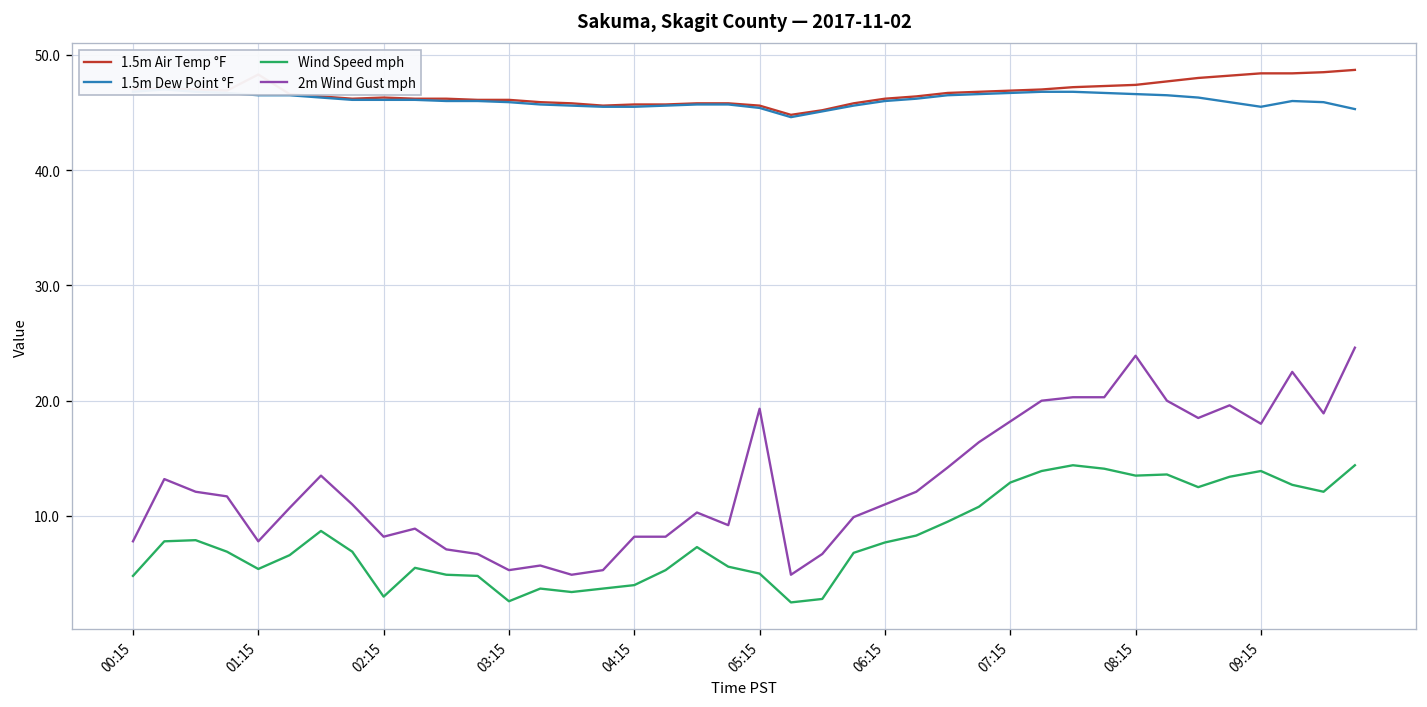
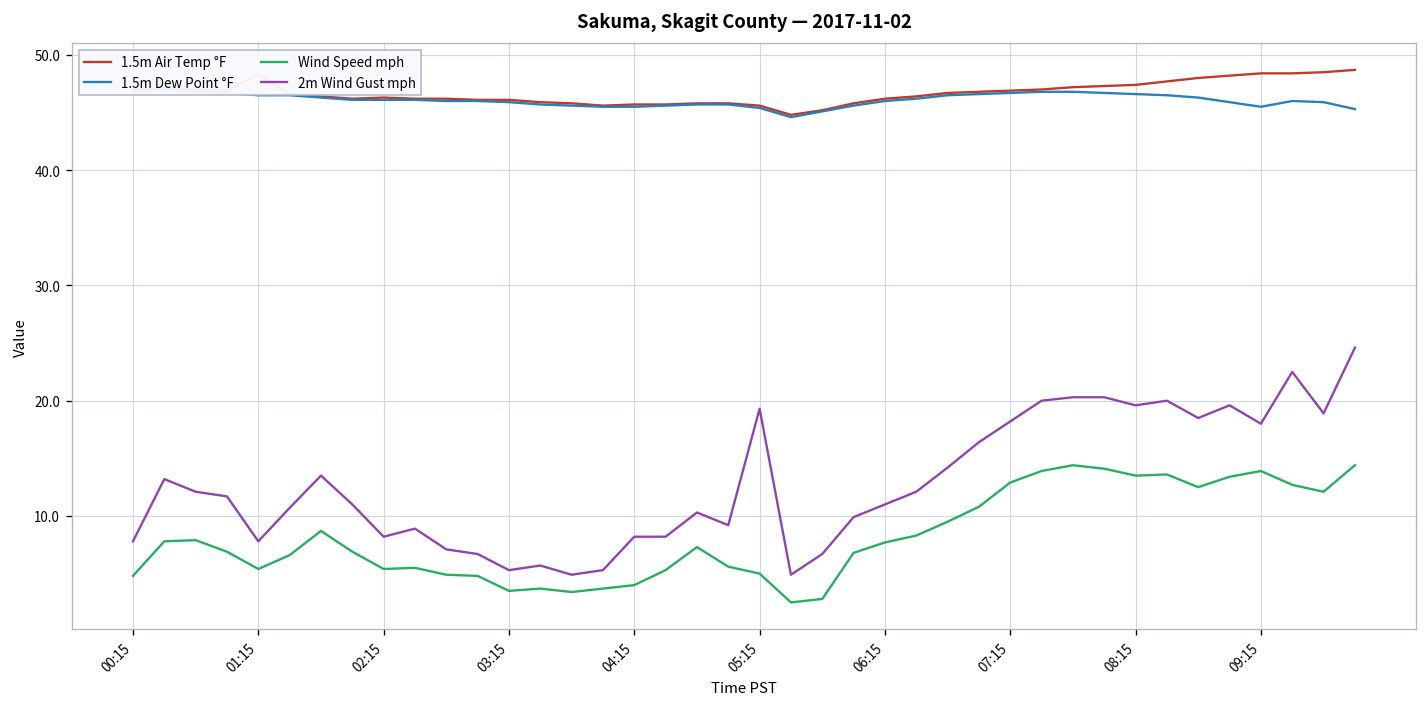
Wind Speed mph, 02:15: 3 -> 5
Wind Speed mph, 03:15: 3 -> 4
2m Wind Gust mph, 08:15: 24 -> 20
